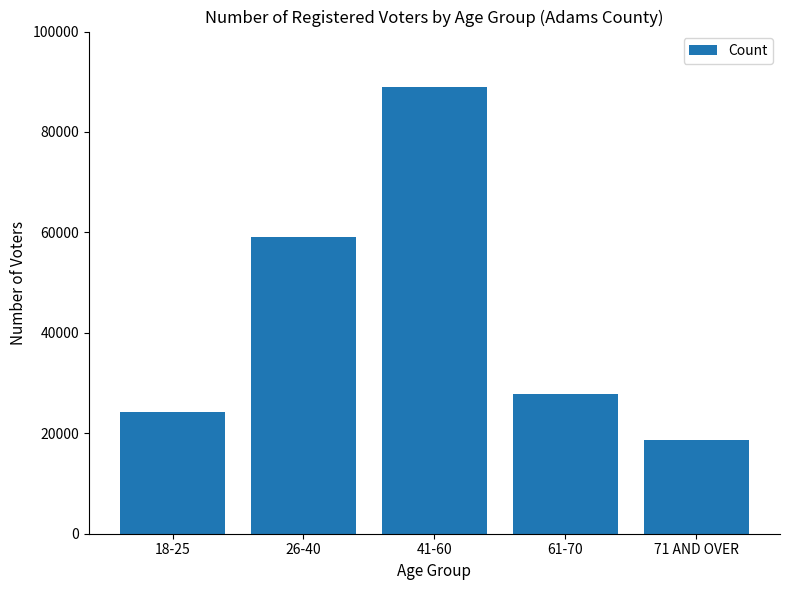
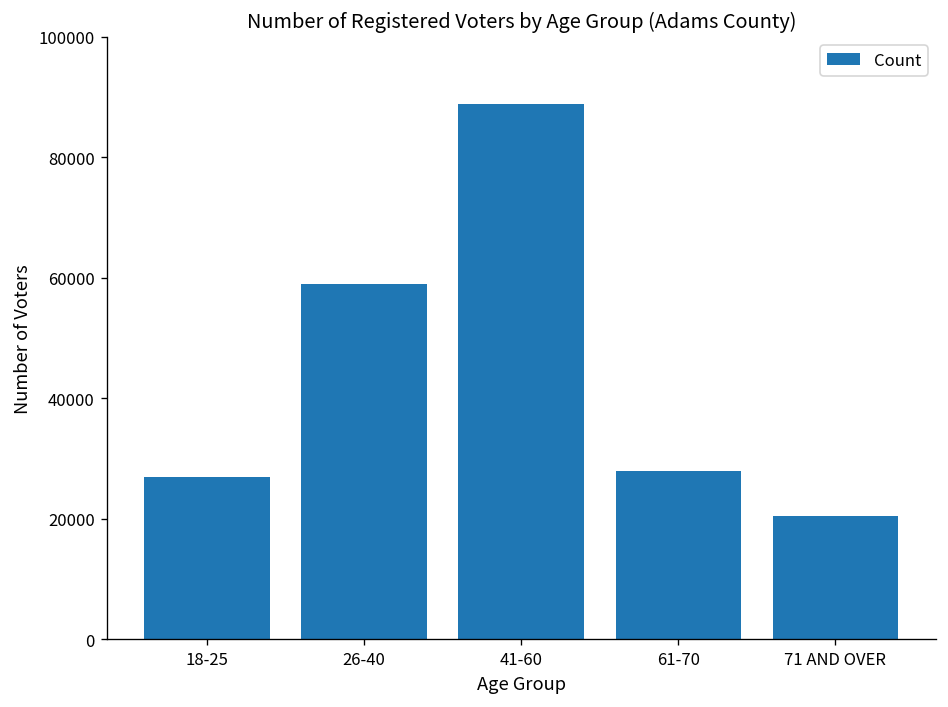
18-25: 24000 -> 27000
71 AND OVER: 19000 -> 21000
